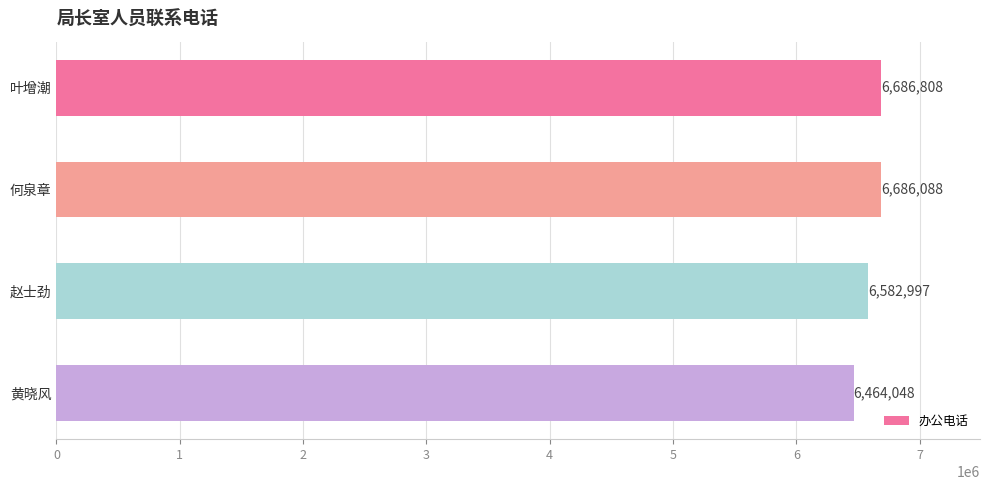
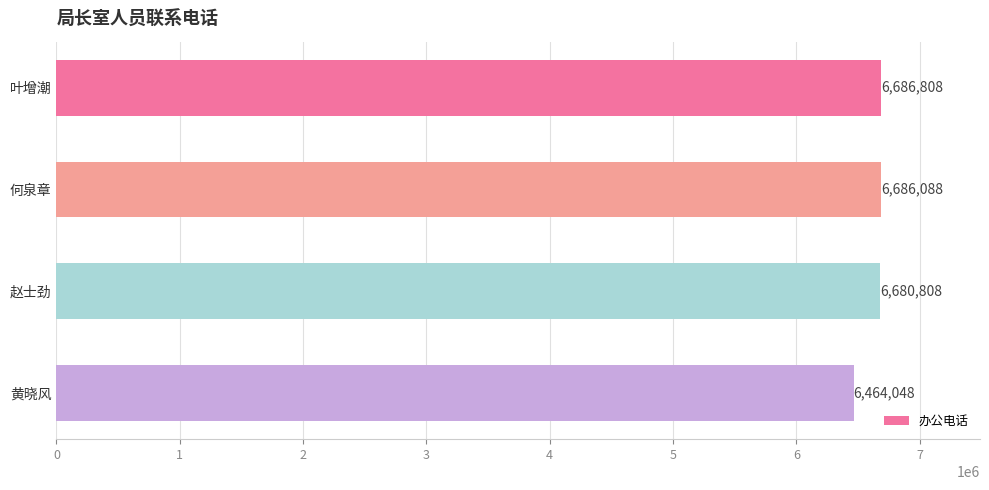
赵士劲: 6,582,997 -> 6,680,808
